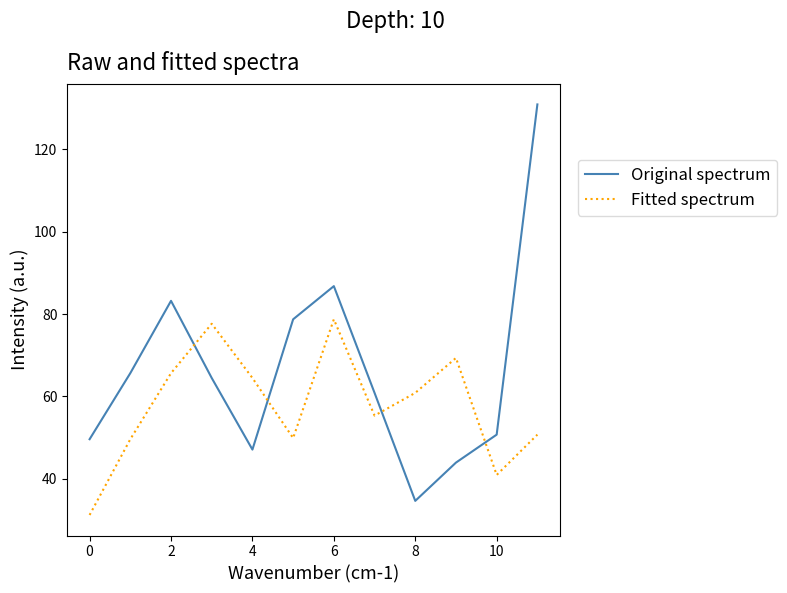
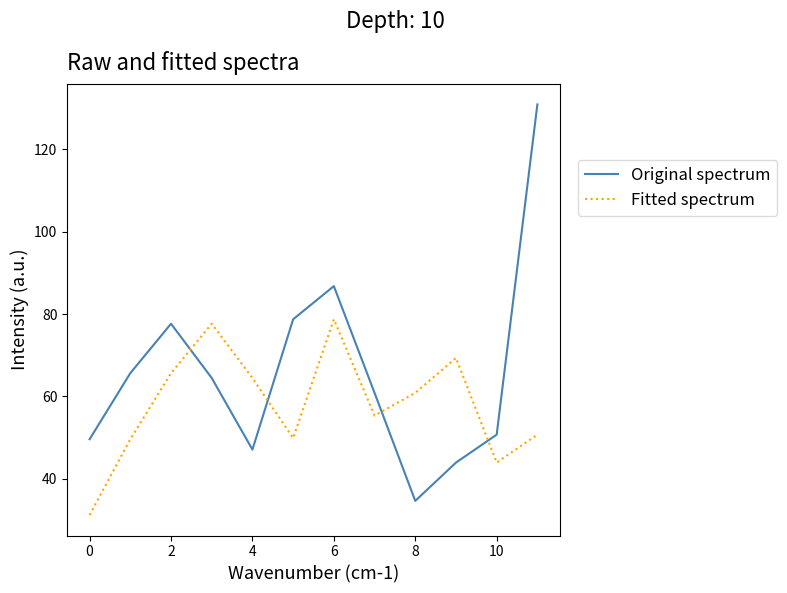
Original spectrum, 2: 83 -> 78
Fitted spectrum, 10: 41 -> 44
